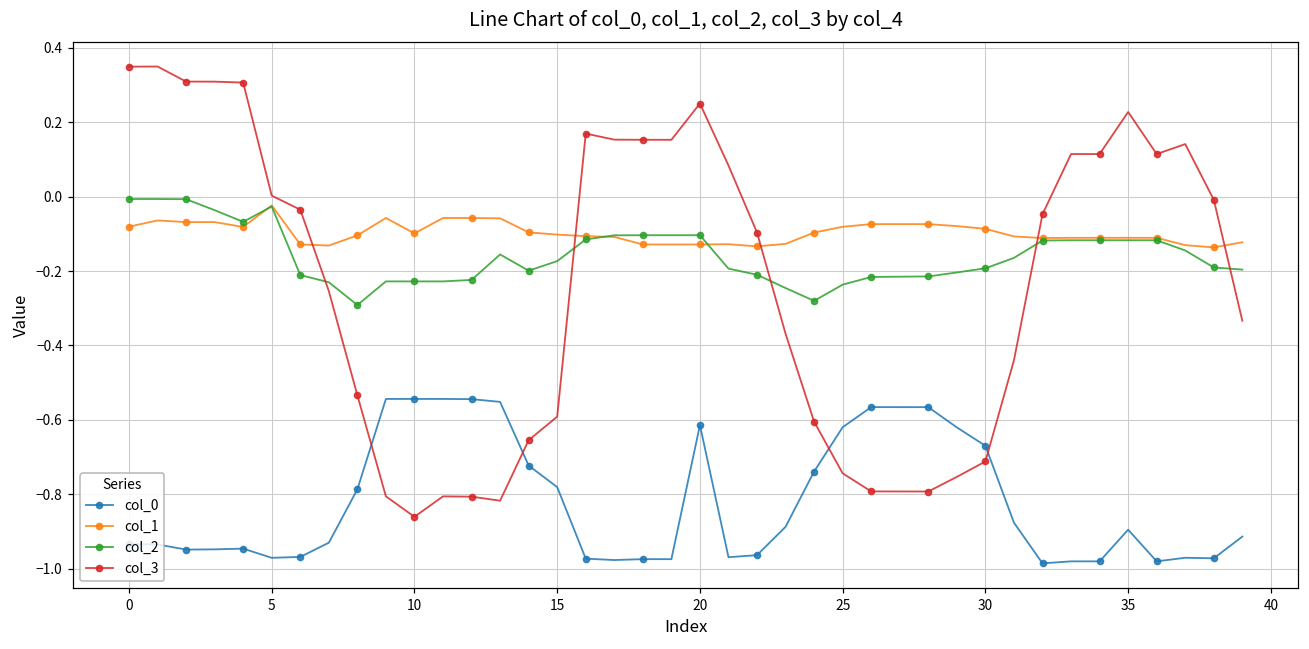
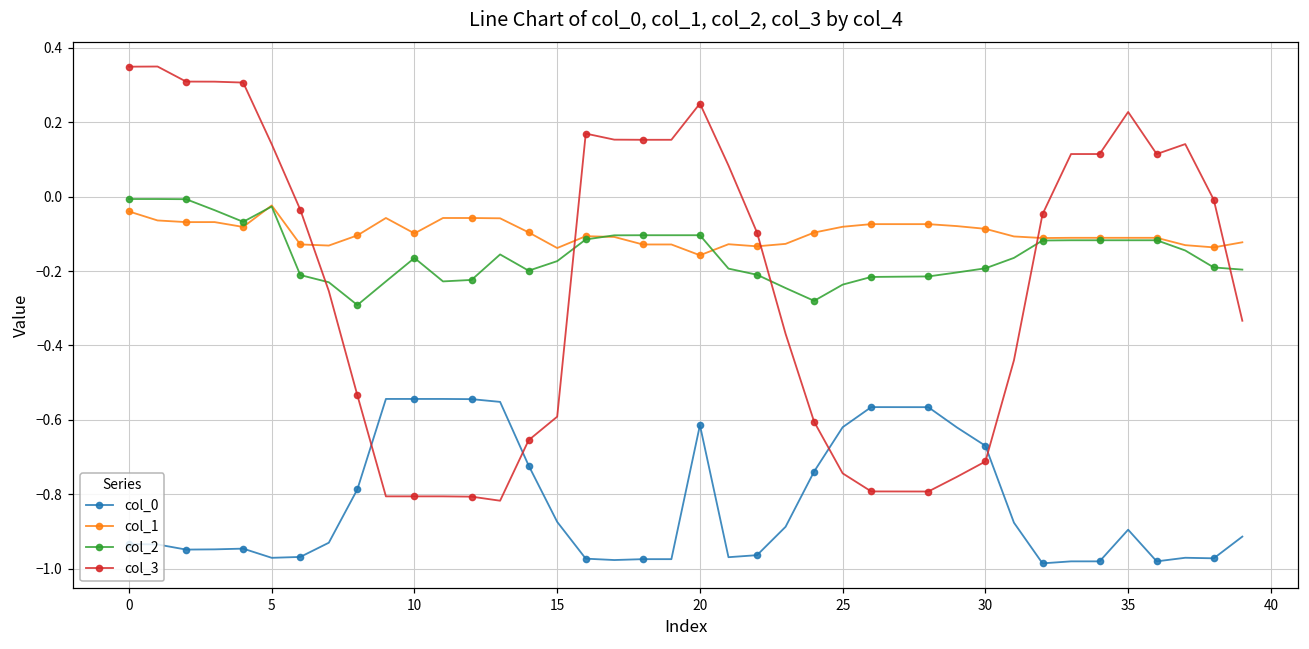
col_1, 0: -0.08 -> -0.04
col_3, 5: 0.00 -> 0.14
col_2, 10: -0.23 -> -0.17
col_3, 10: -0.86 -> -0.81
col_0, 15: -0.78 -> -0.87
col_1, 15: -0.10 -> -0.14
col_1, 20: -0.13 -> -0.16
